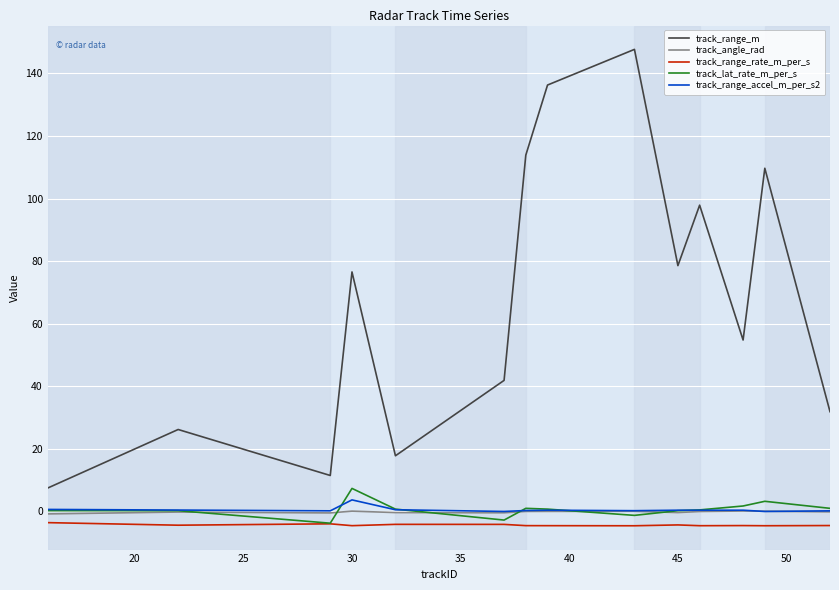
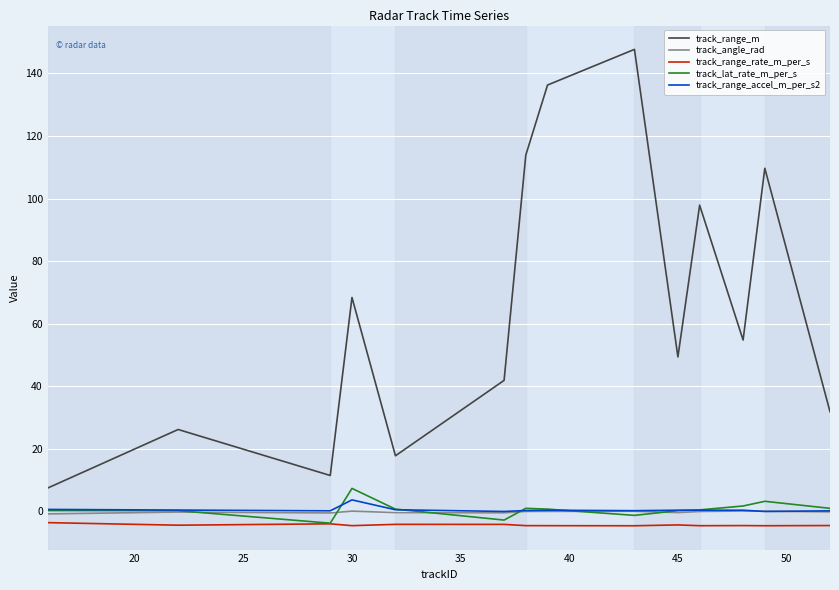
track_range_m, 30: 77 -> 68
track_range_m, 45: 79 -> 49
